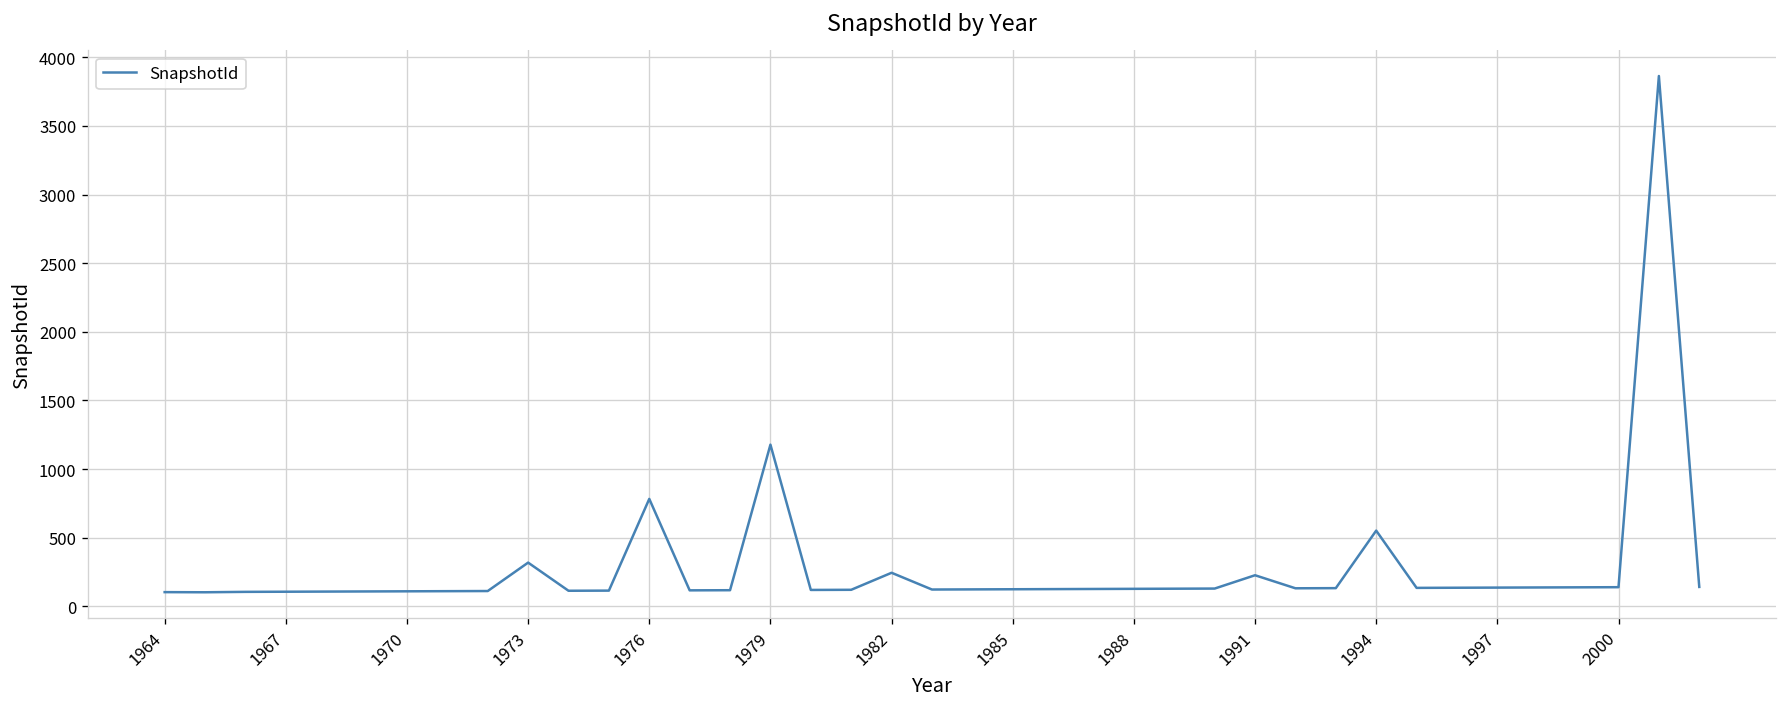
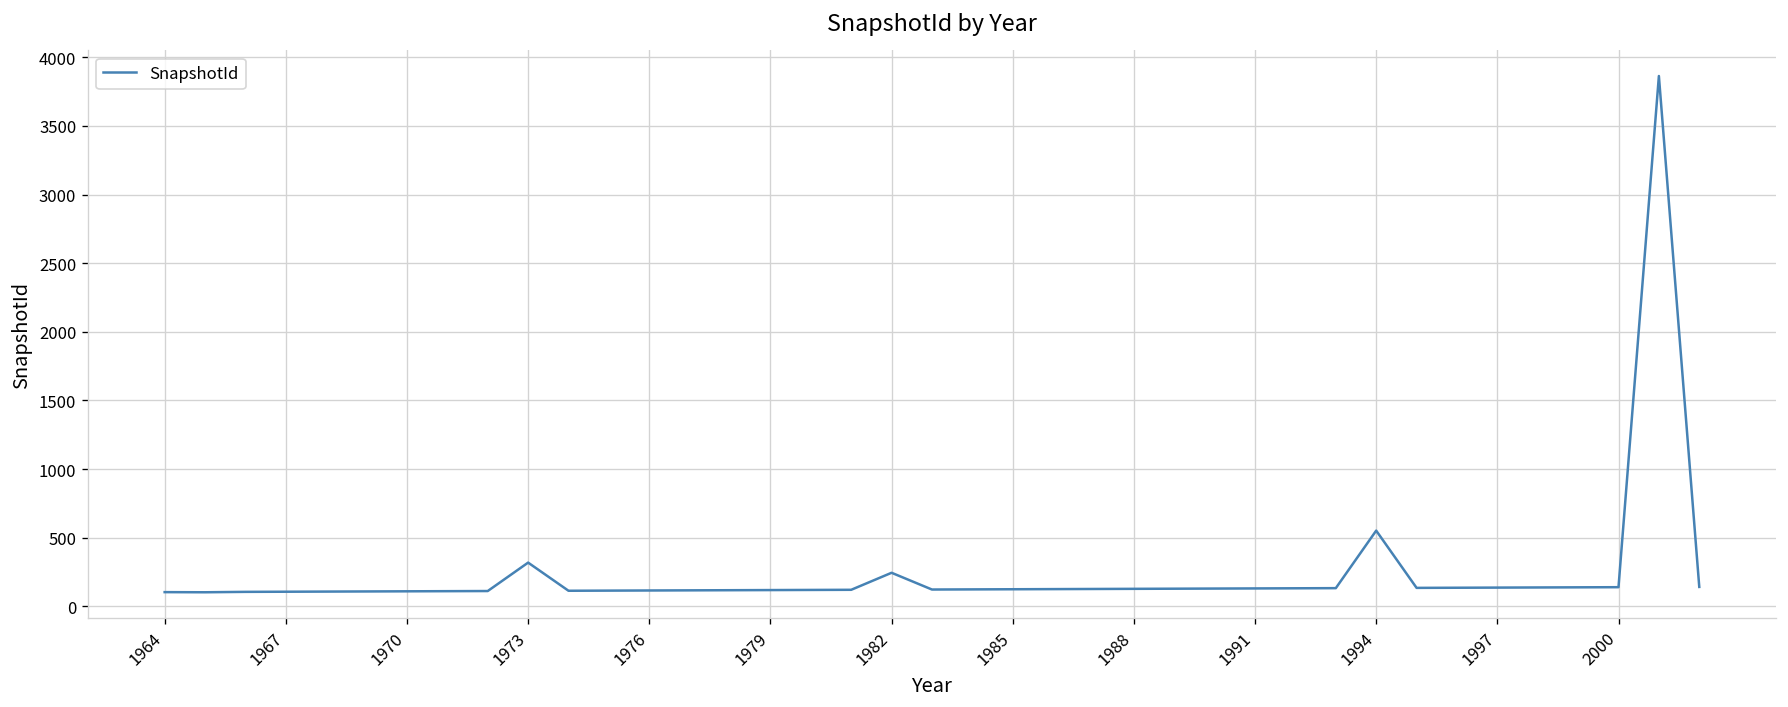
1976: 780 -> 120
1979: 1180 -> 120
1991: 230 -> 130
